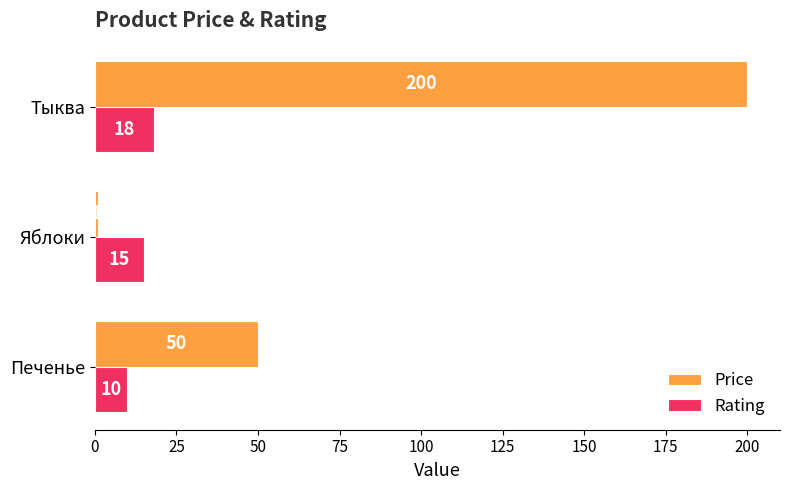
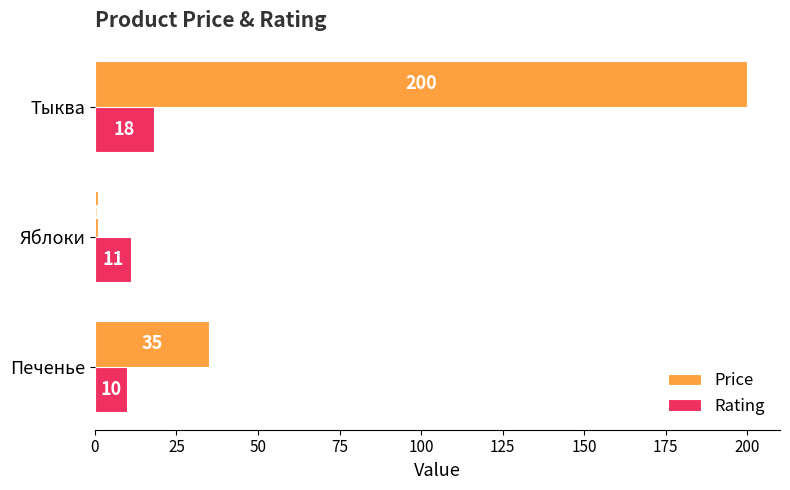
Rating, Яблоки: 15 -> 11
Price, Печенье: 50 -> 35
